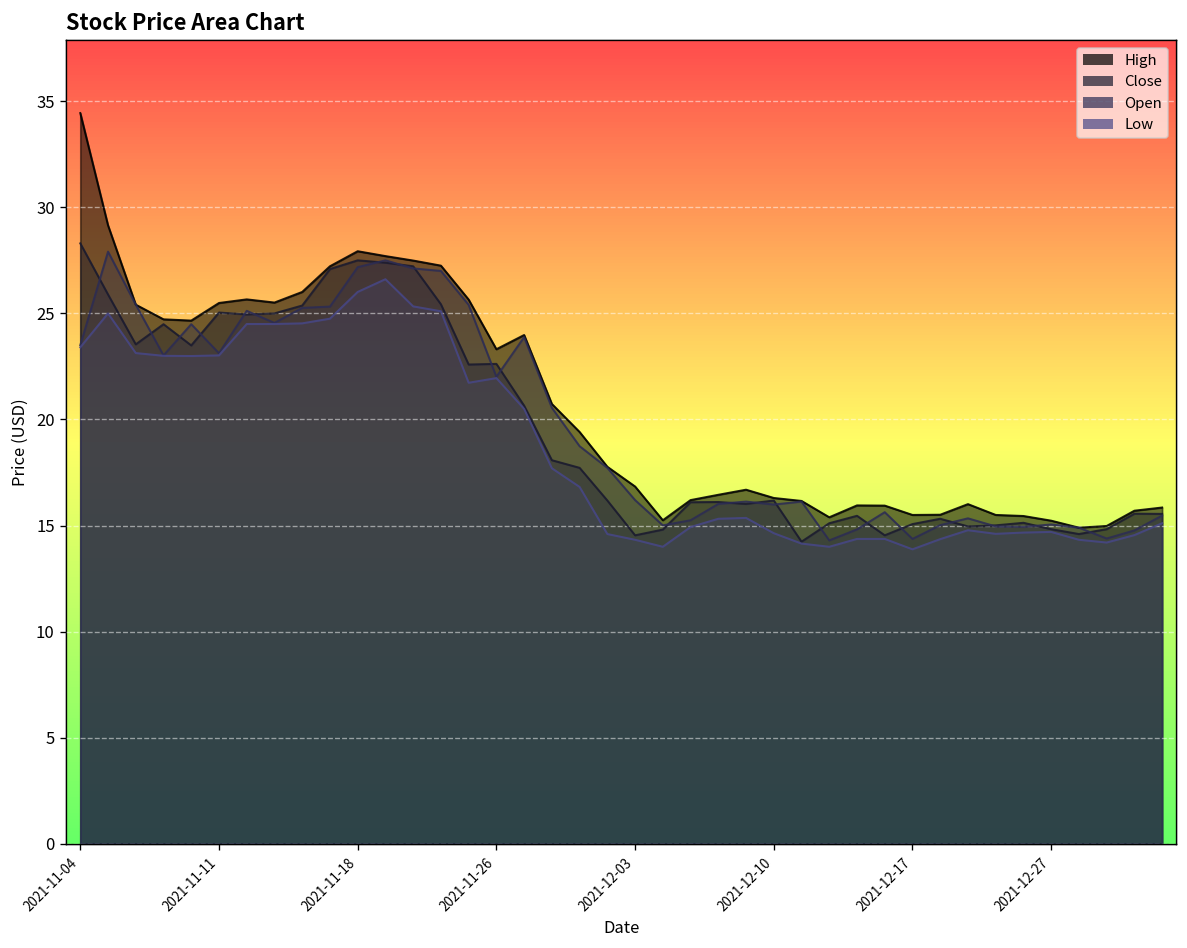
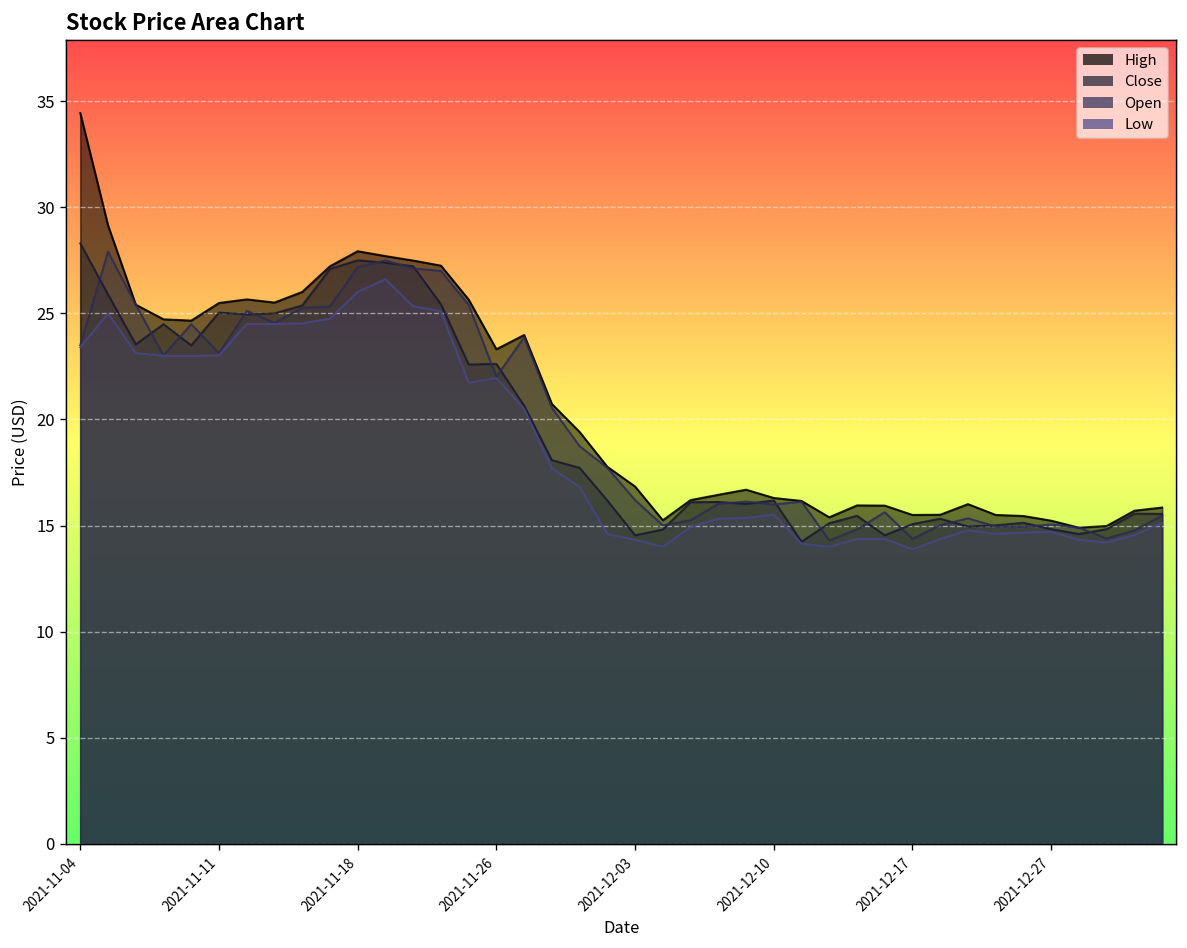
Low, 2021-12-10: 14.6 -> 15.5
